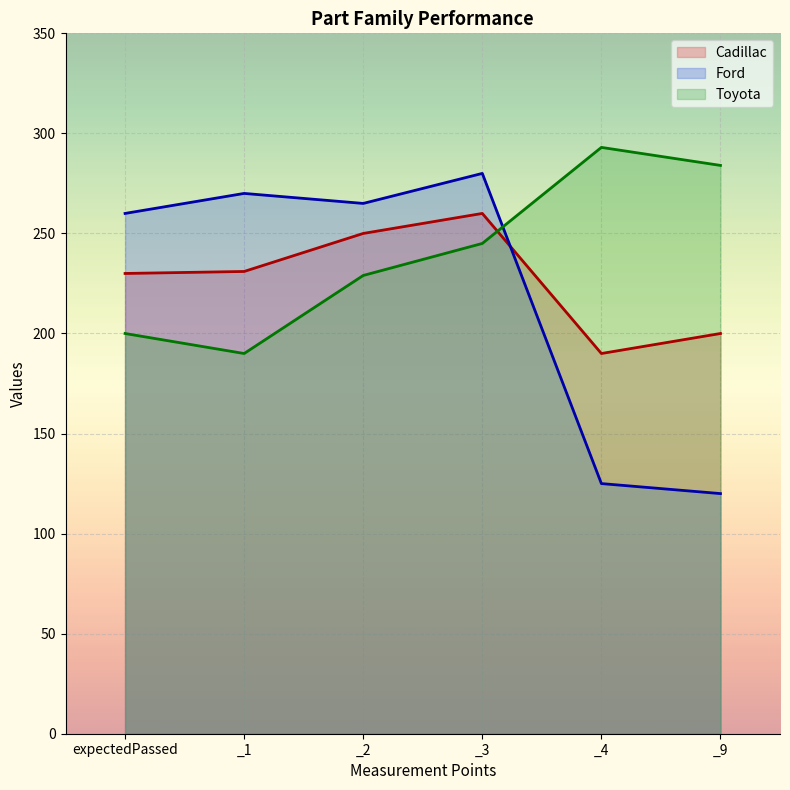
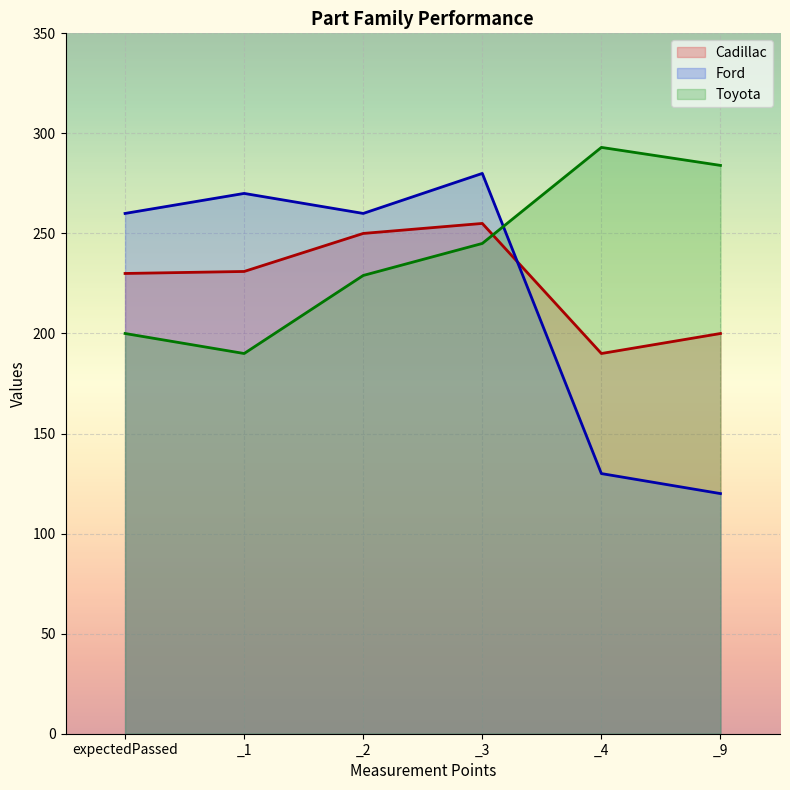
Ford, _2: 265 -> 260
Cadillac, _3: 260 -> 255
Ford, _4: 125 -> 130
